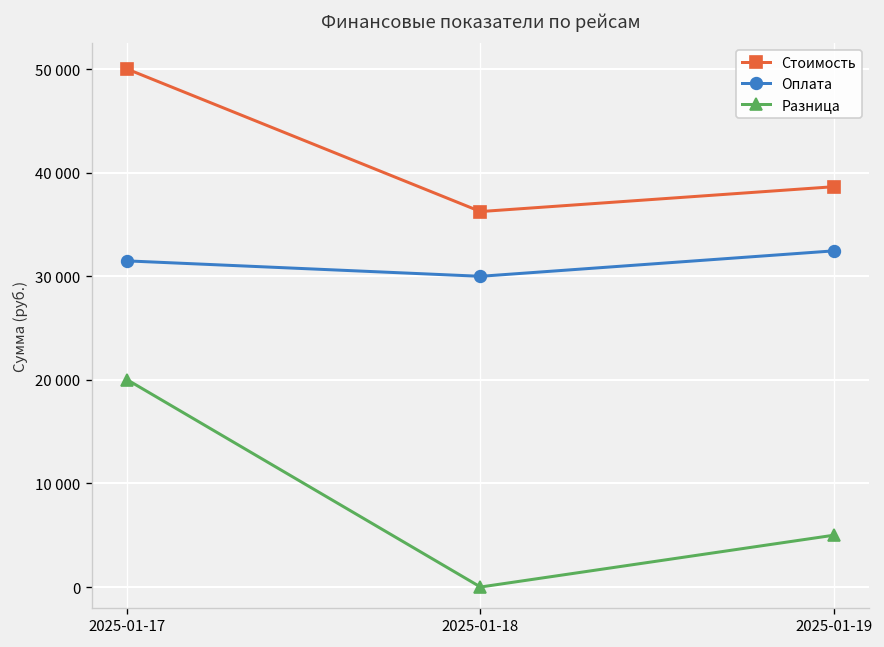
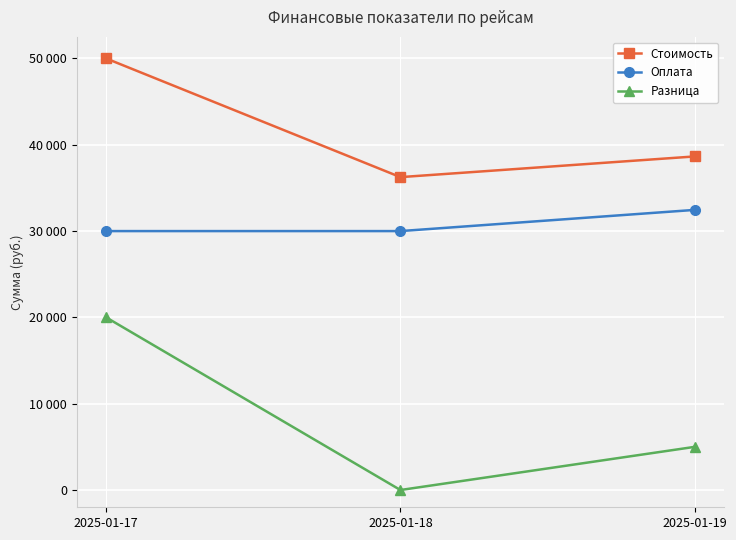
Оплата, 2025-01-17: 31000 -> 30000
